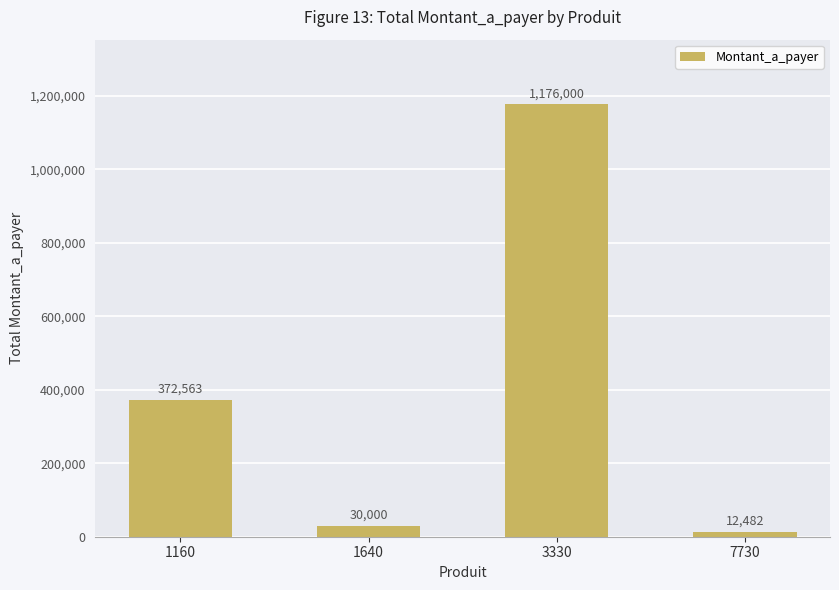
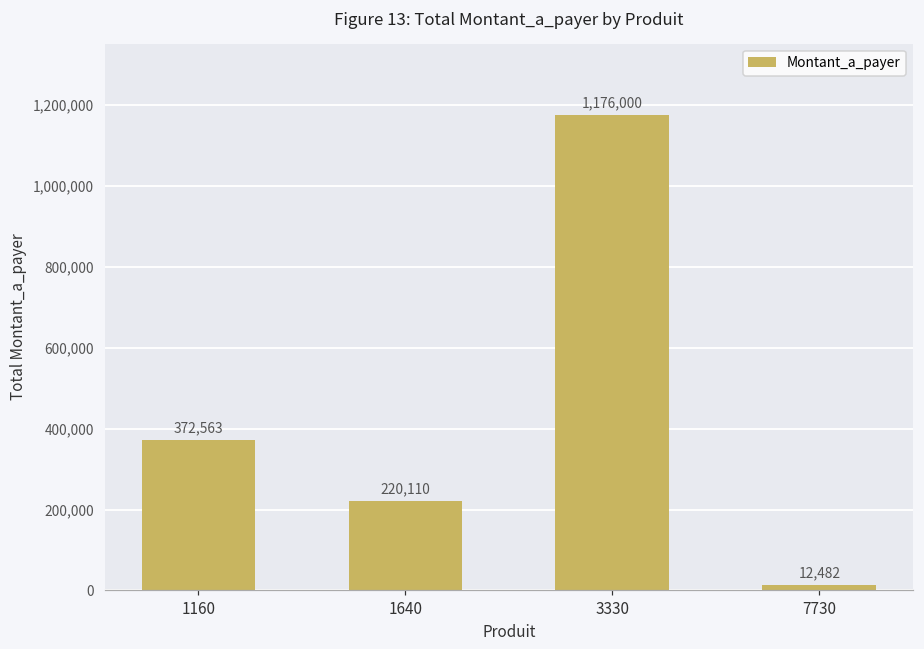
1640: 30,000 -> 220,110
